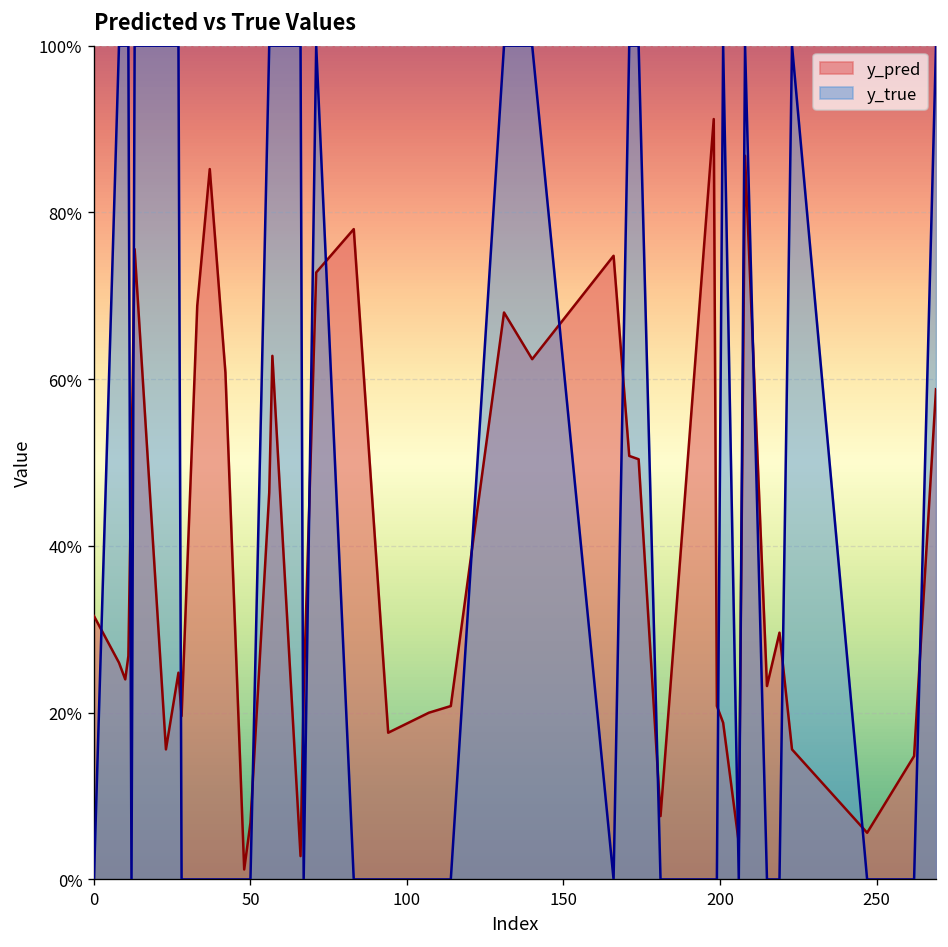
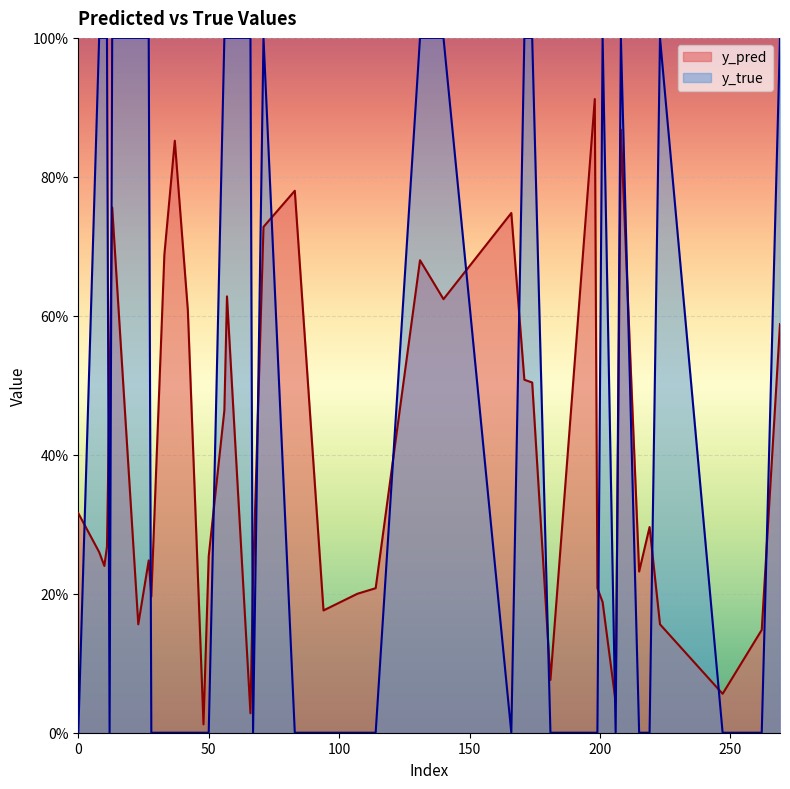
y_pred, 50: 7% -> 25%
